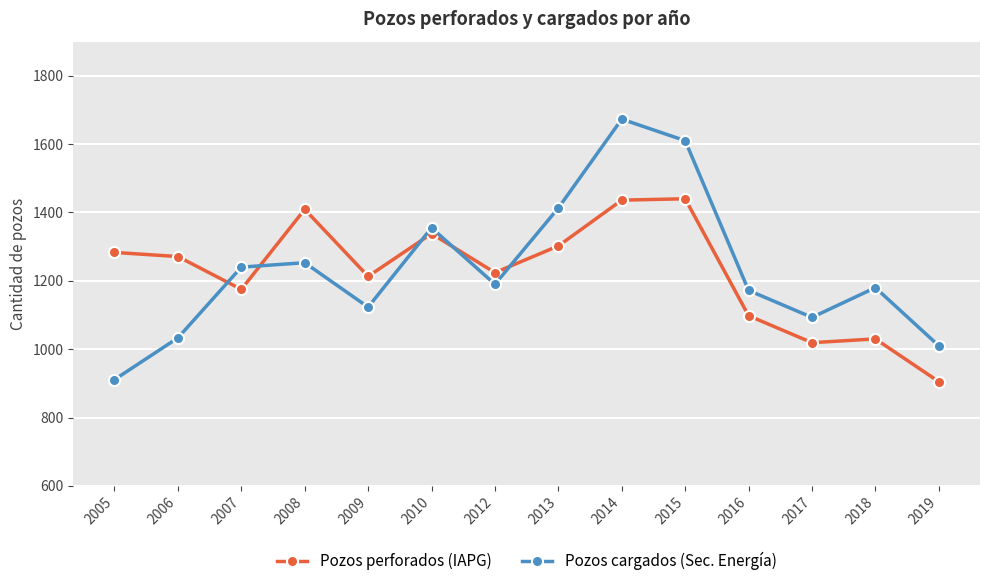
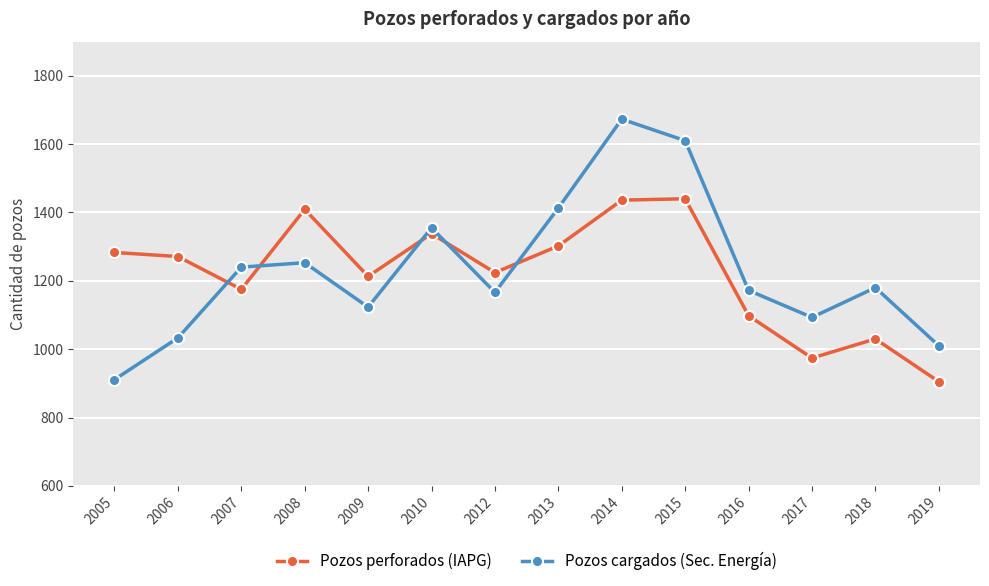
Pozos cargados (Sec. Energía), 2012: 1190 -> 1170
Pozos perforados (IAPG), 2017: 1020 -> 970
